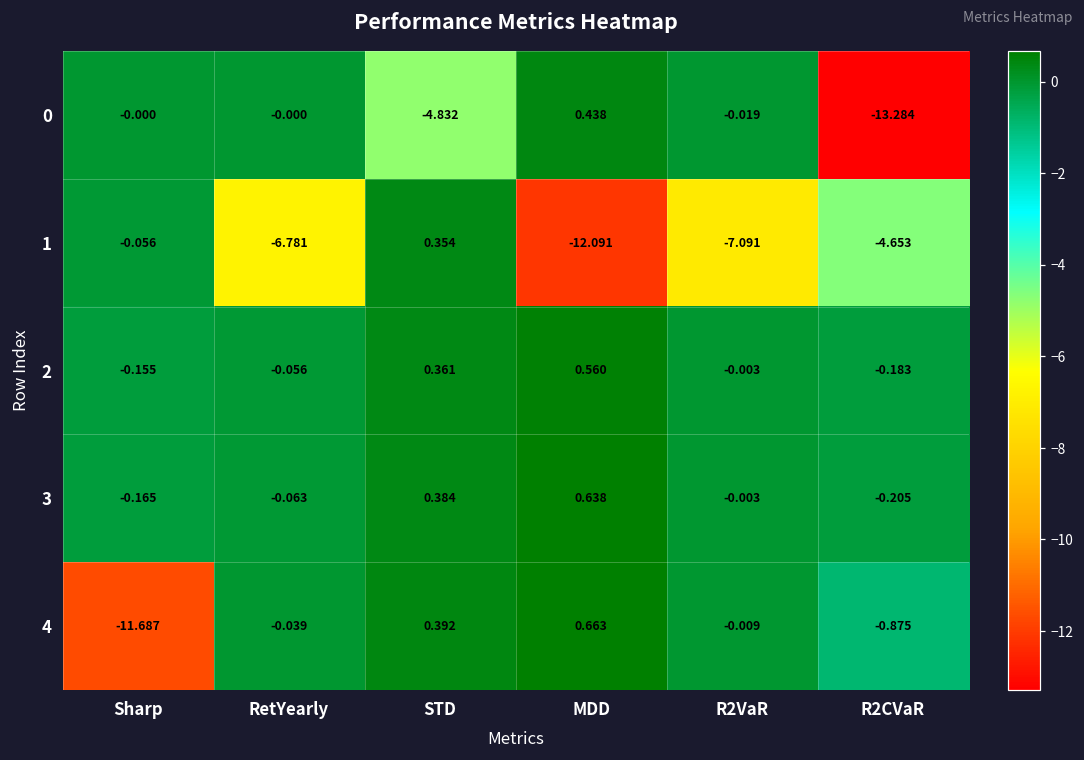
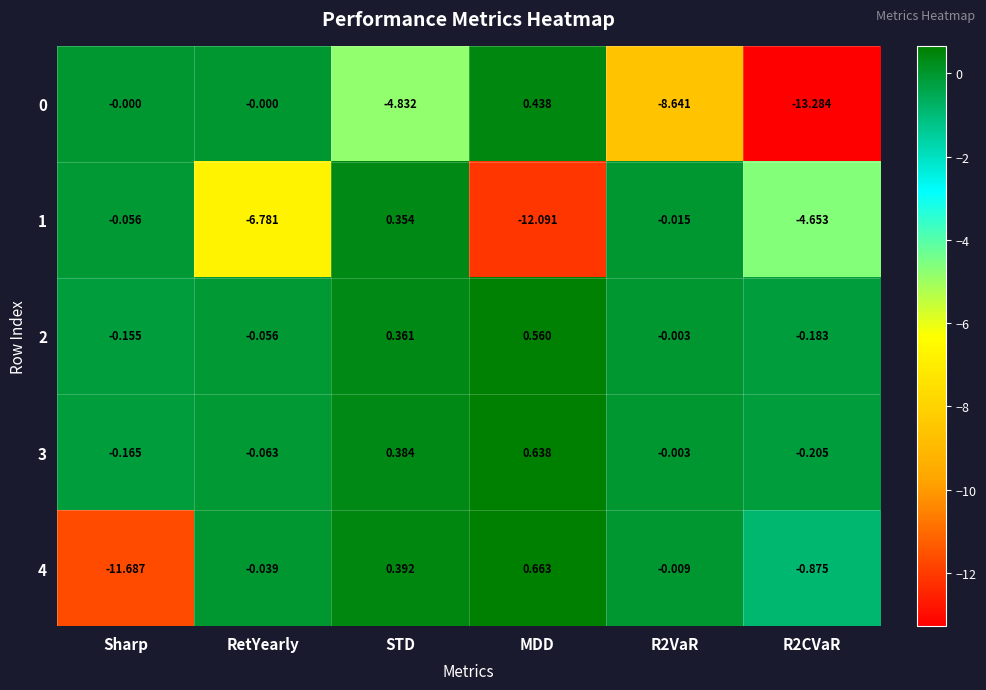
0, R2VaR: -0.019 -> -8.641
1, R2VaR: -7.091 -> -0.015
